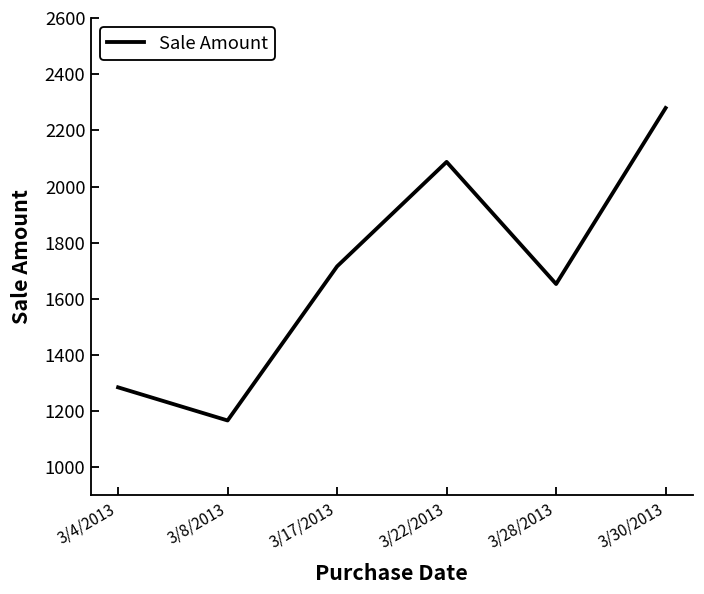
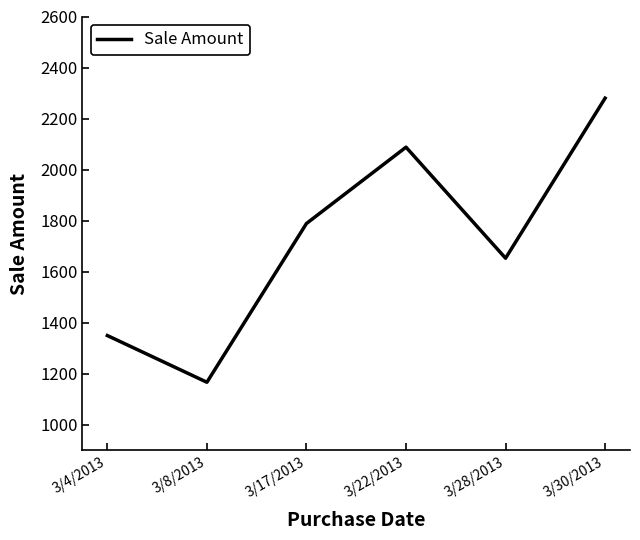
3/4/2013: 1290 -> 1350
3/17/2013: 1720 -> 1790
